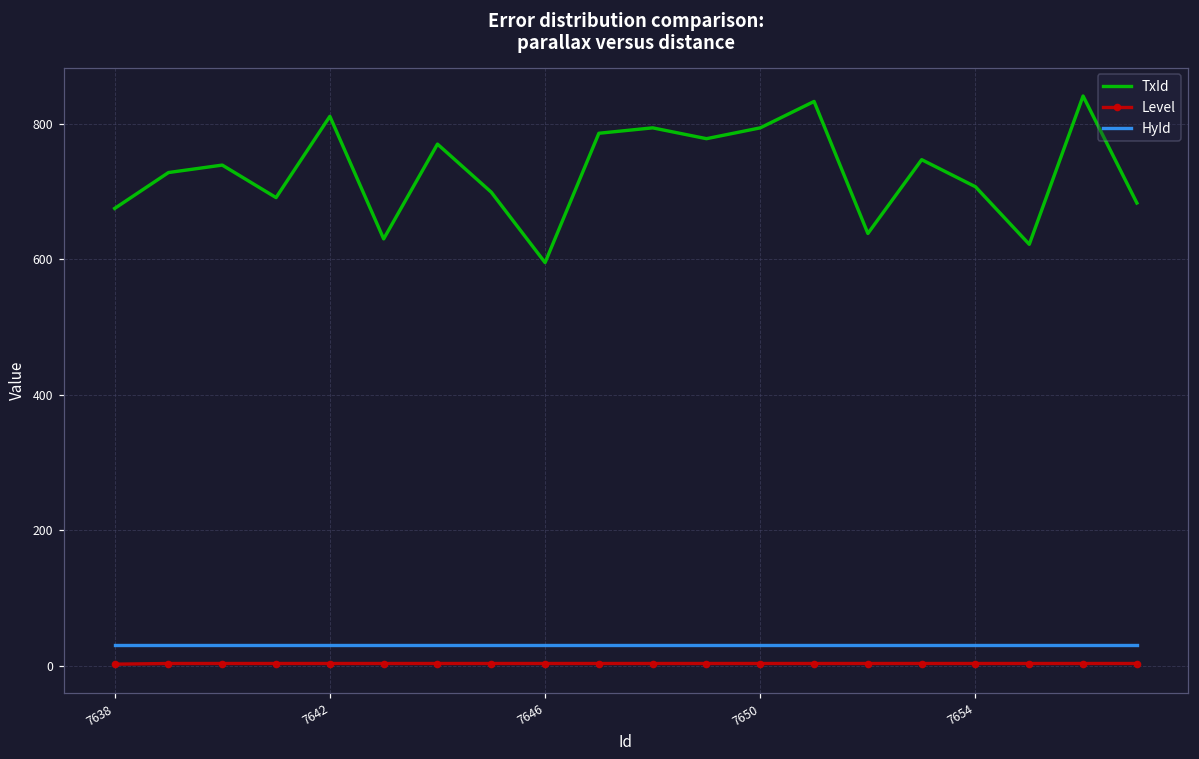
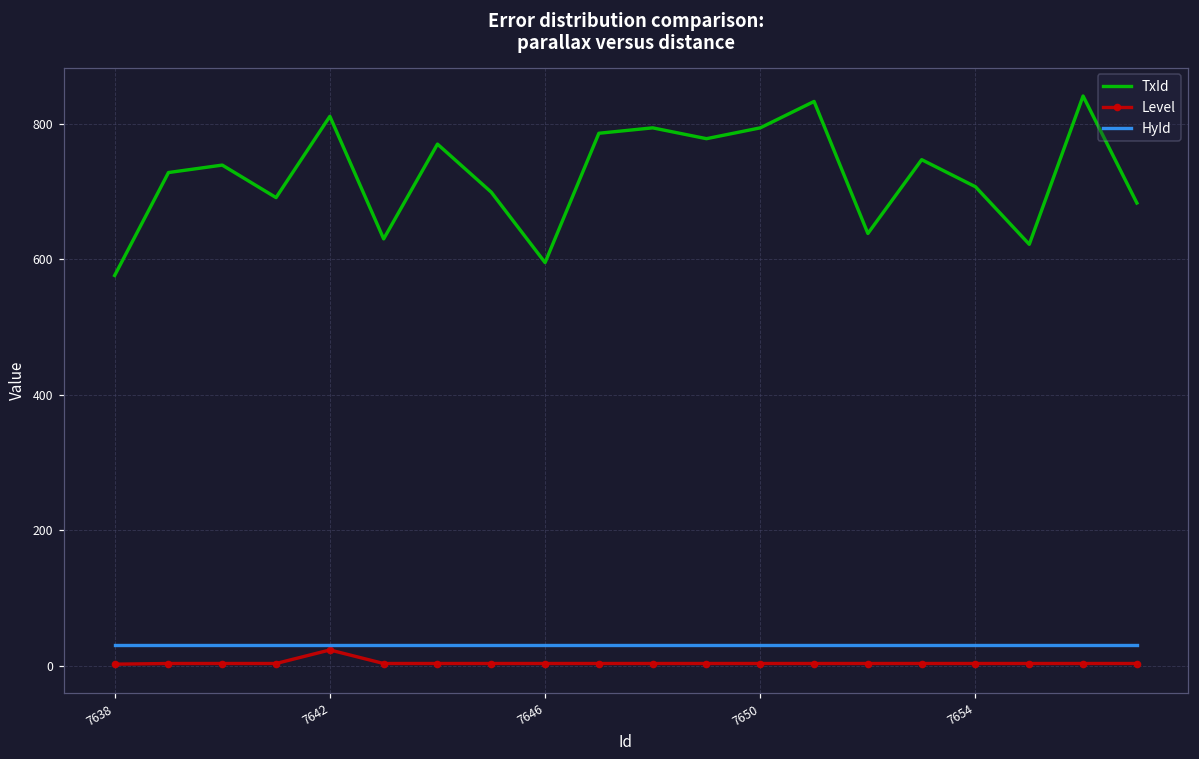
TxId, 7638: 680 -> 580
Level, 7642: 0 -> 20
